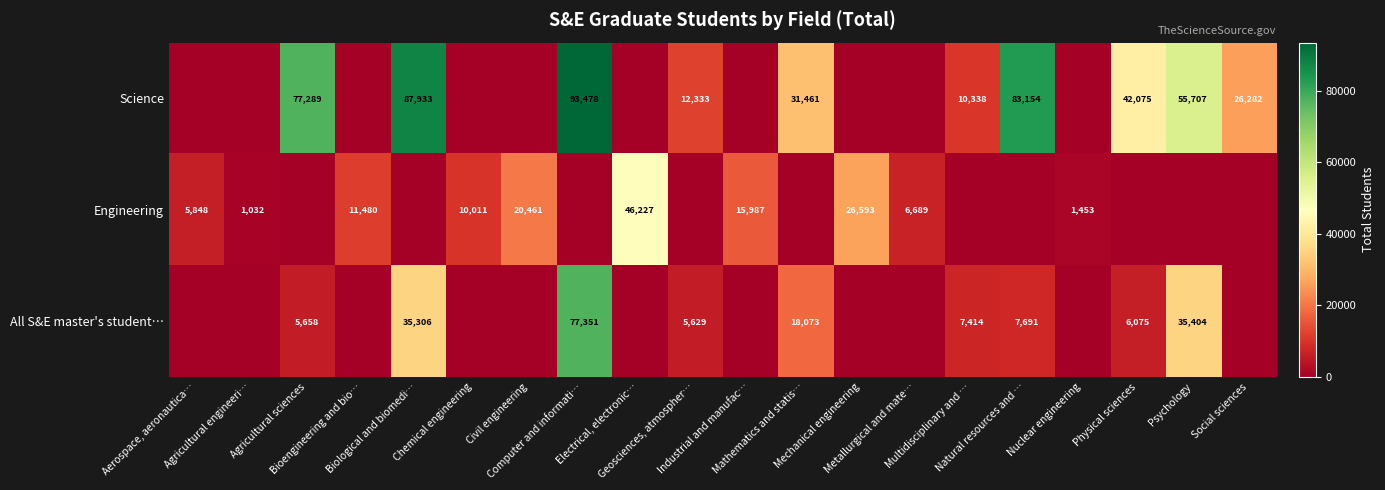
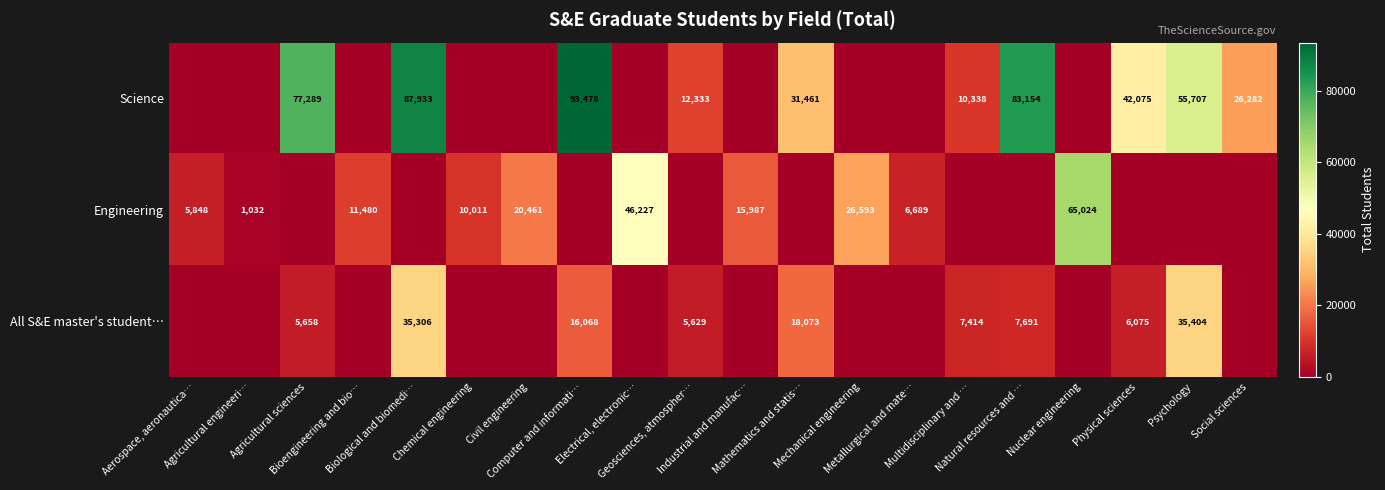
Engineering, Nuclear engineering: 1,453 -> 65,024
All S&E master's student…, Computer and informati…: 77,351 -> 16,068
